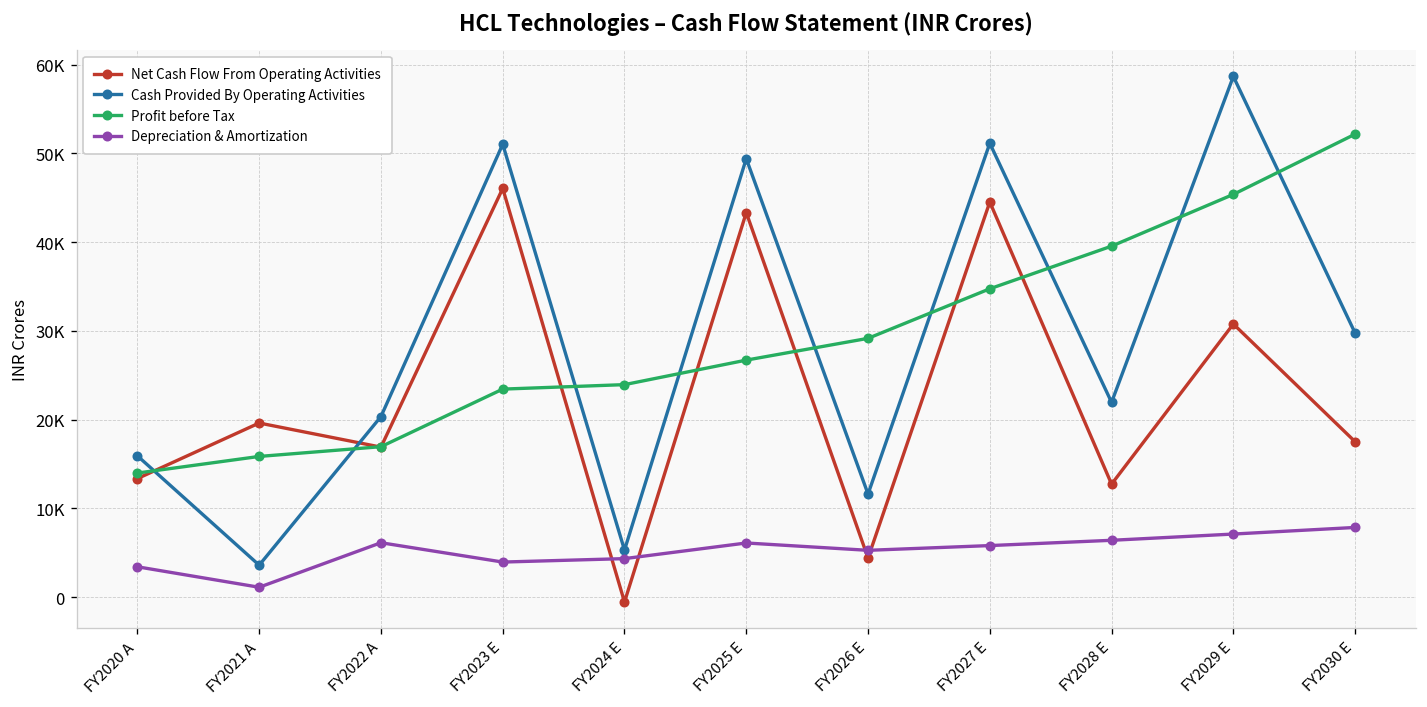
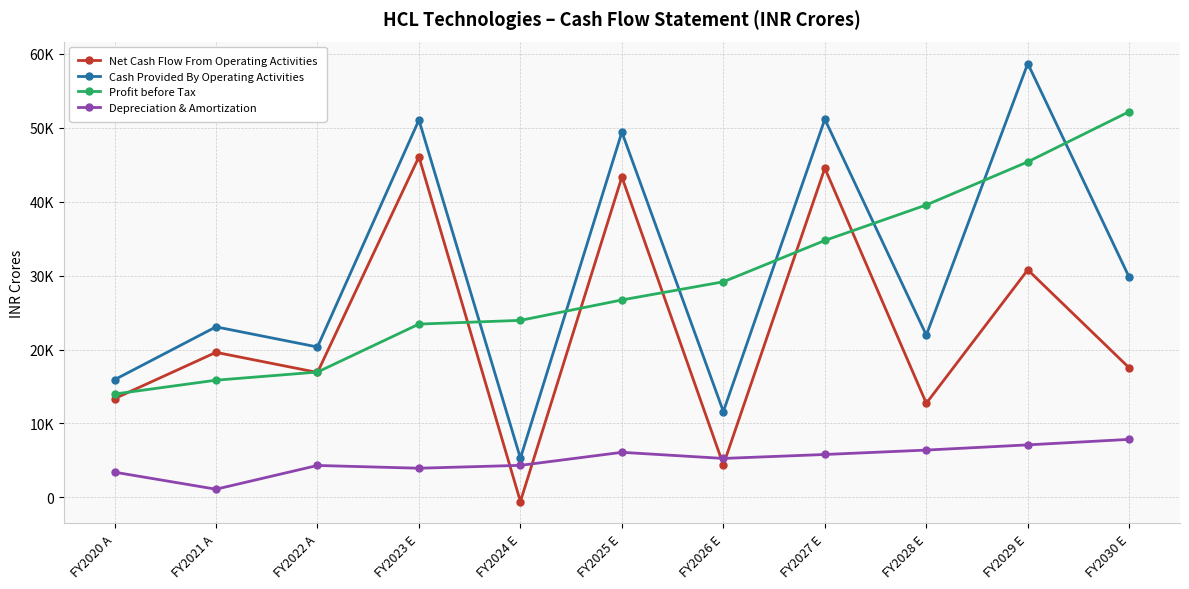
Cash Provided By Operating Activities, FY2021 A: 4000 -> 23000
Depreciation & Amortization, FY2022 A: 6000 -> 4000
